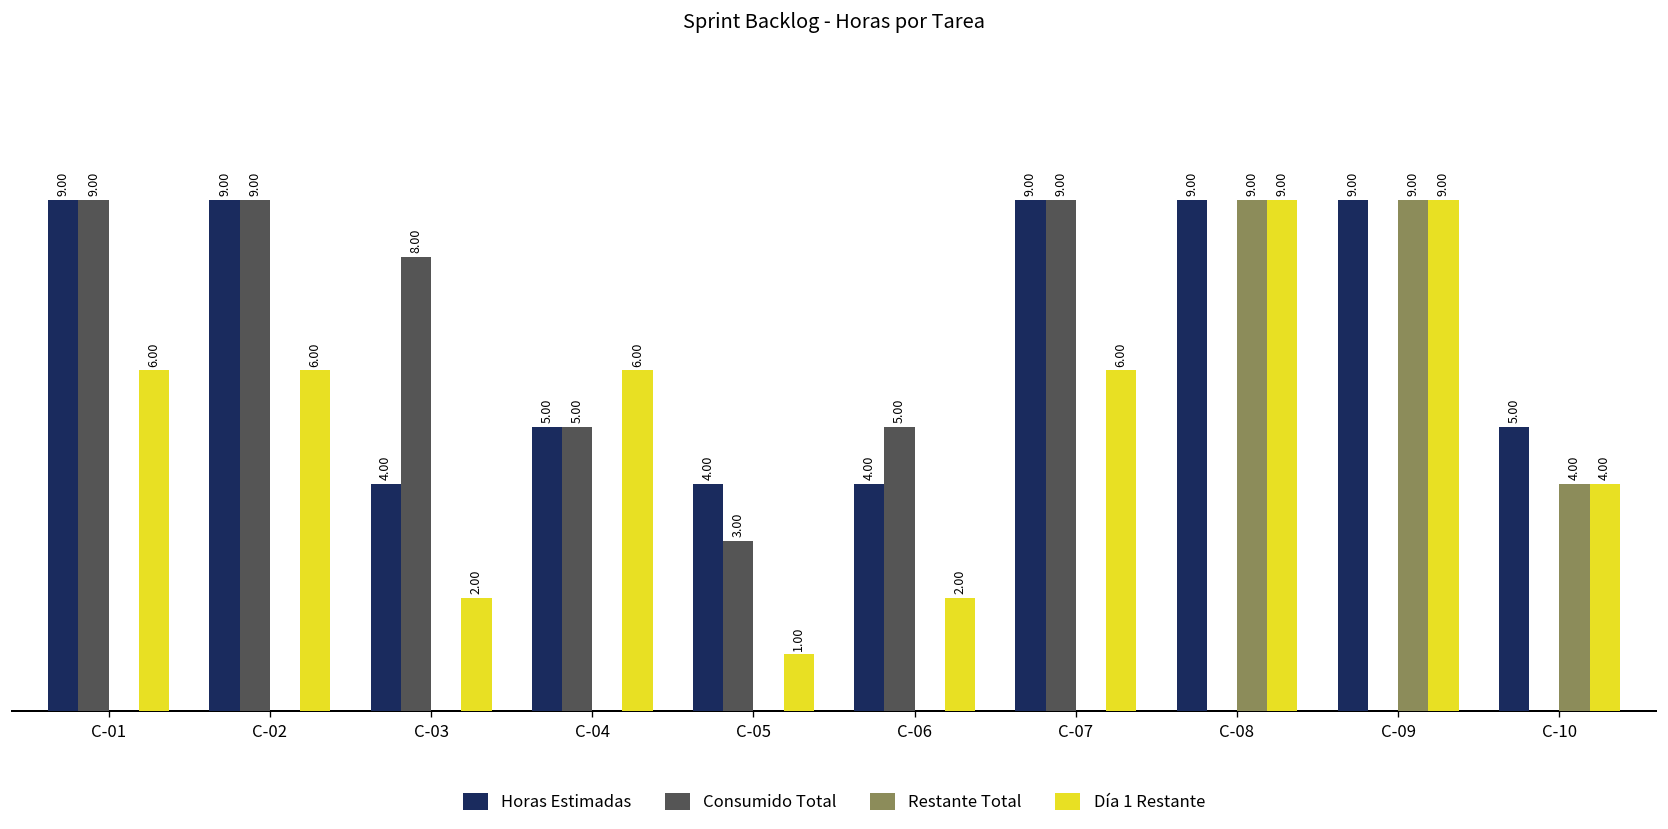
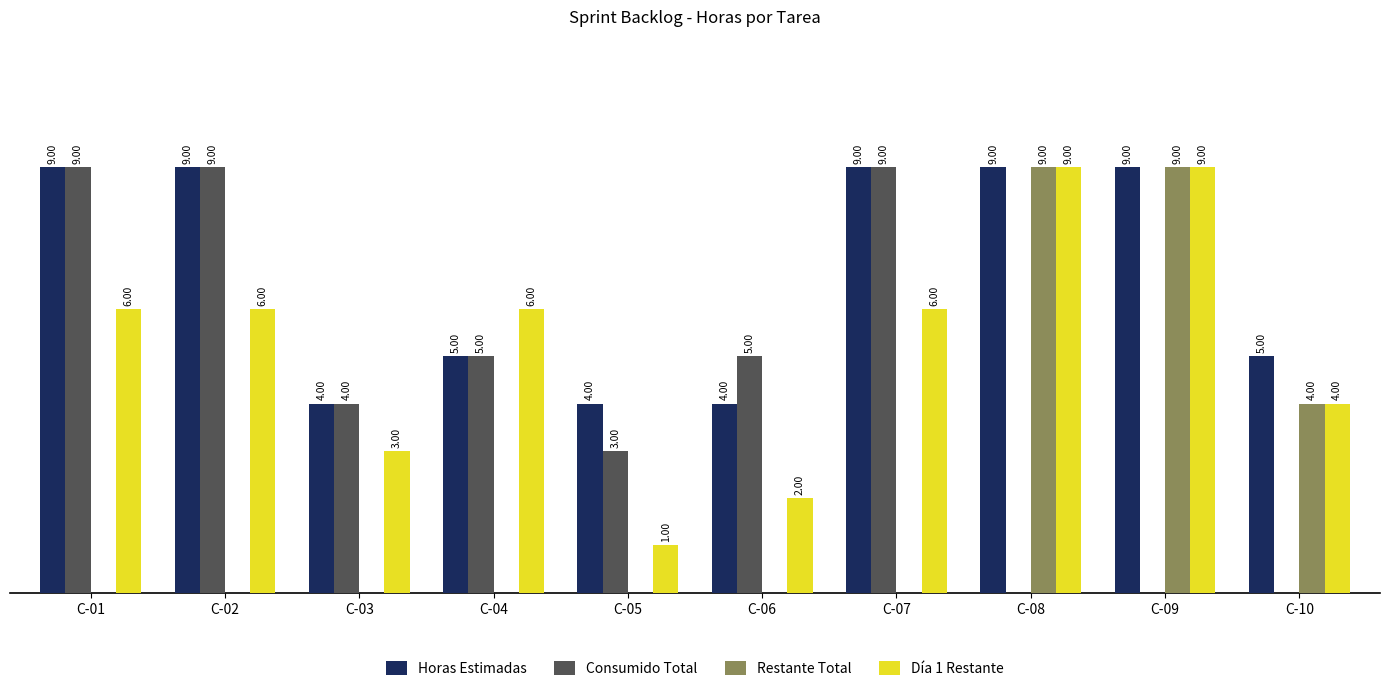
Consumido Total, C-03: 8.00 -> 4.00
Día 1 Restante, C-03: 2.00 -> 3.00
